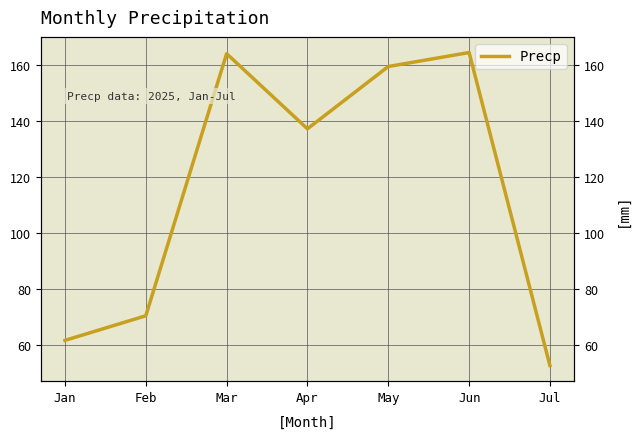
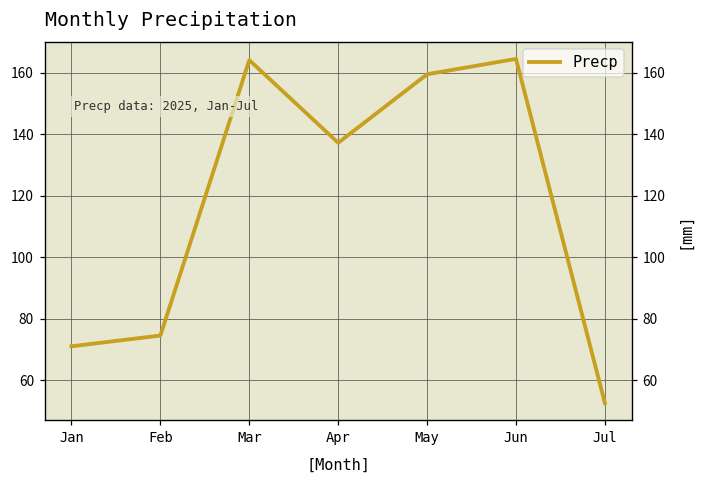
Jan: 62 -> 71
Feb: 70 -> 75
